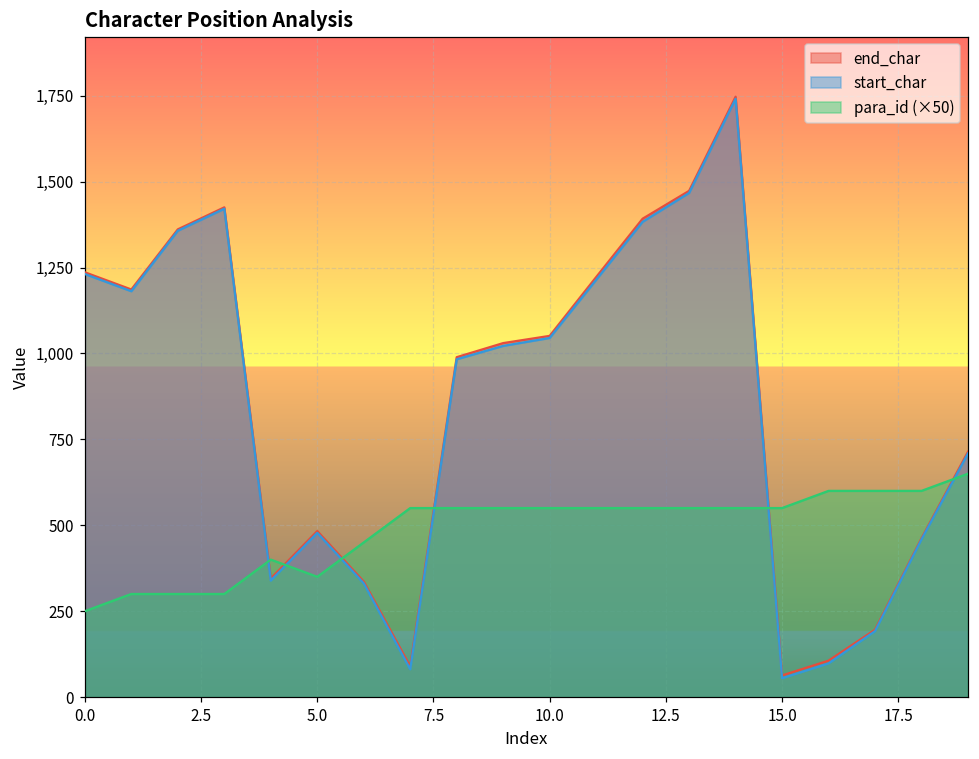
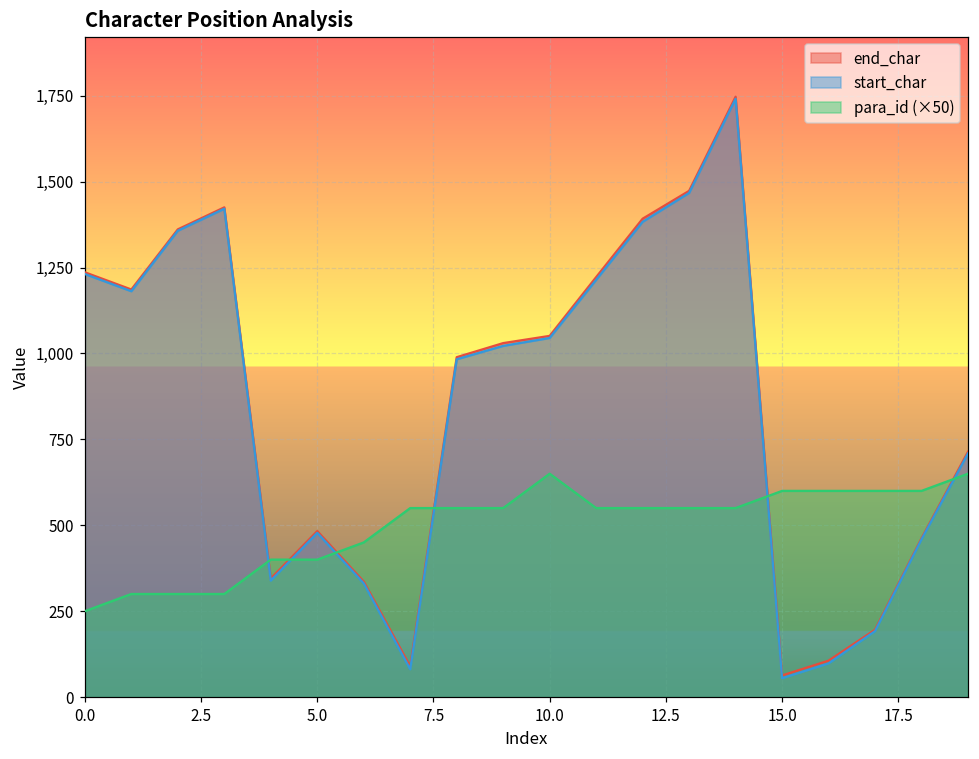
para_id (×50), 5.0: 350 -> 400
para_id (×50), 10.0: 550 -> 650
para_id (×50), 15.0: 550 -> 600
